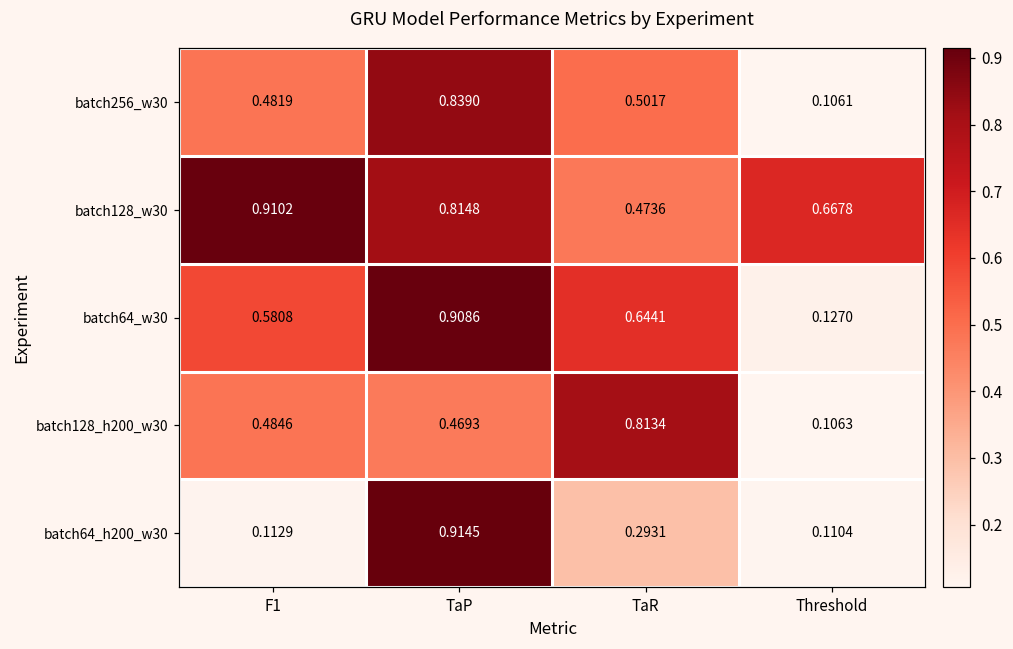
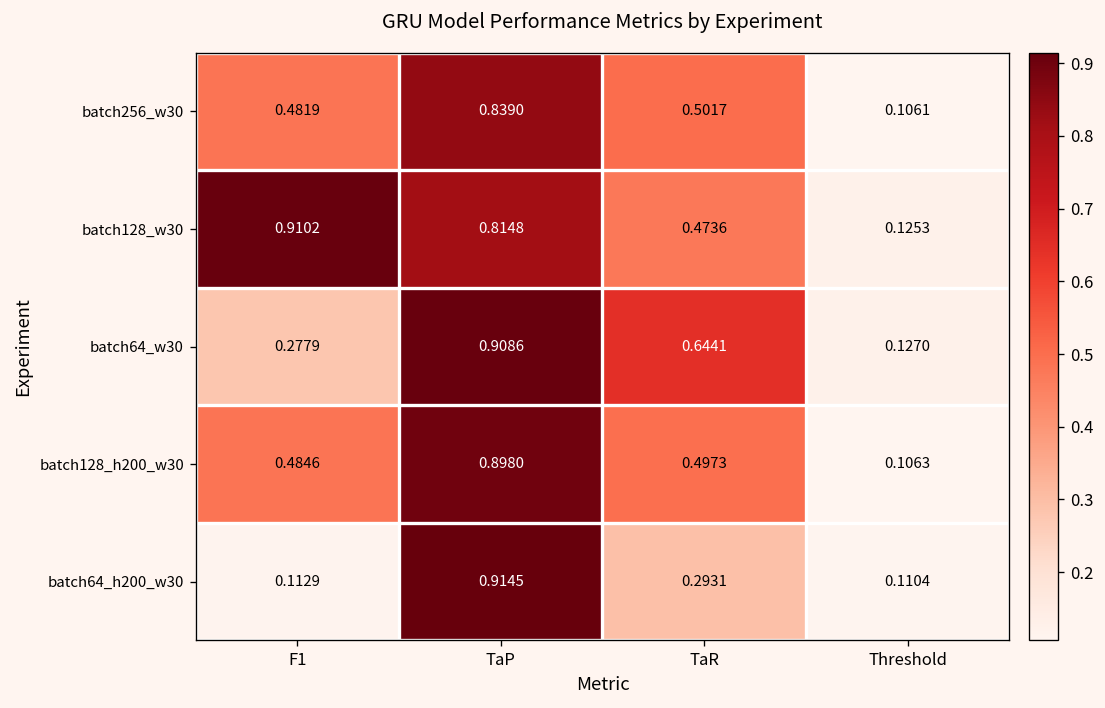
batch128_w30, Threshold: 0.6678 -> 0.1253
batch64_w30, F1: 0.5808 -> 0.2779
batch128_h200_w30, TaP: 0.4693 -> 0.8980
batch128_h200_w30, TaR: 0.8134 -> 0.4973
